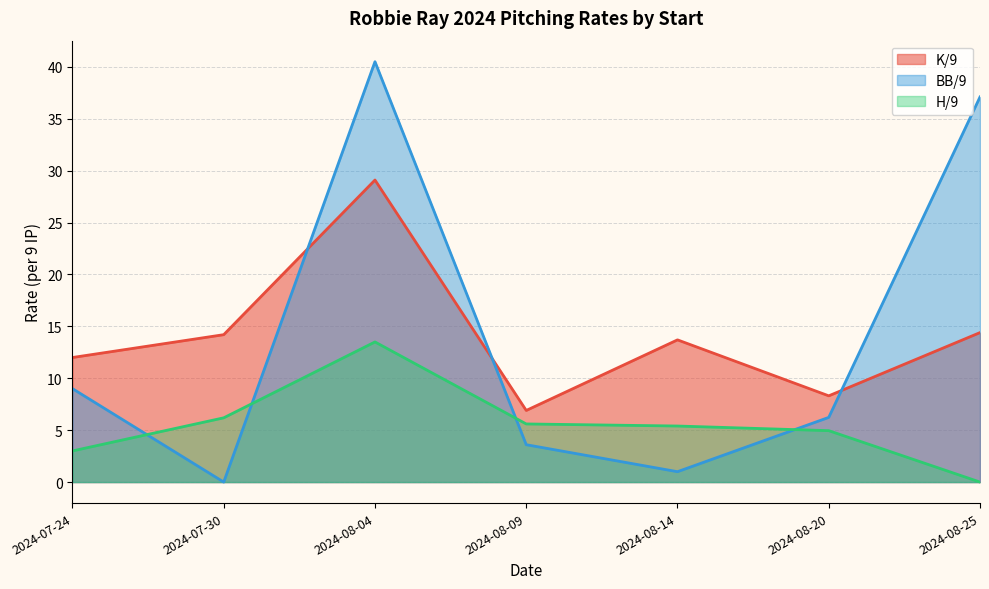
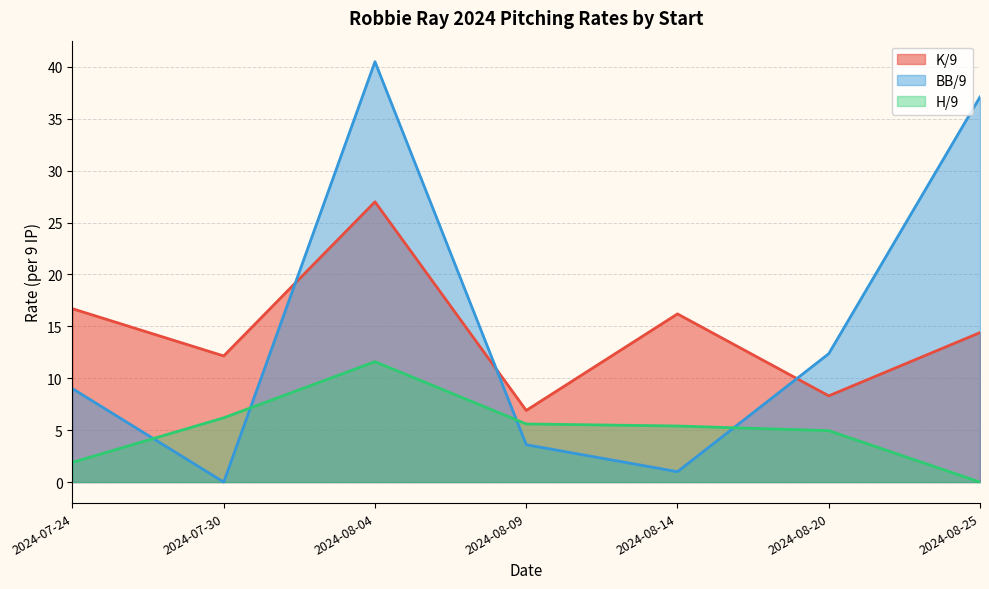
K/9, 2024-07-24: 12.0 -> 16.7
H/9, 2024-07-24: 3.0 -> 1.9
K/9, 2024-07-30: 14.2 -> 12.2
K/9, 2024-08-04: 29.1 -> 27.0
H/9, 2024-08-04: 13.5 -> 11.6
K/9, 2024-08-14: 13.7 -> 16.2
BB/9, 2024-08-20: 6.2 -> 12.4
